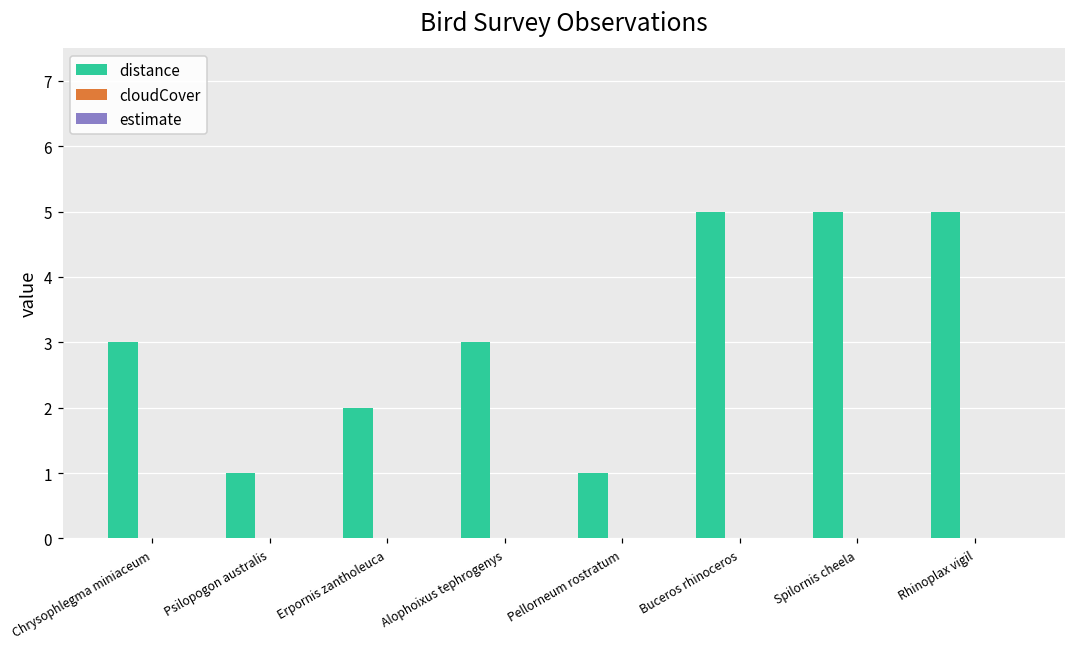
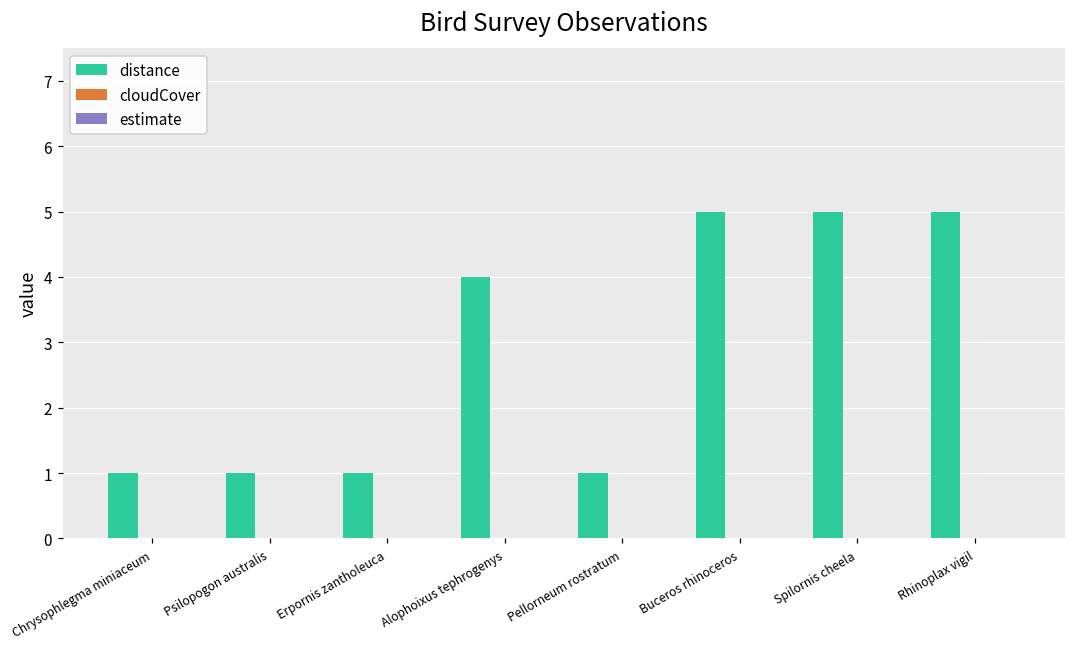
distance, Chrysophlegma miniaceum: 3 -> 1
distance, Erpornis zantholeuca: 2 -> 1
distance, Alophoixus tephrogenys: 3 -> 4
